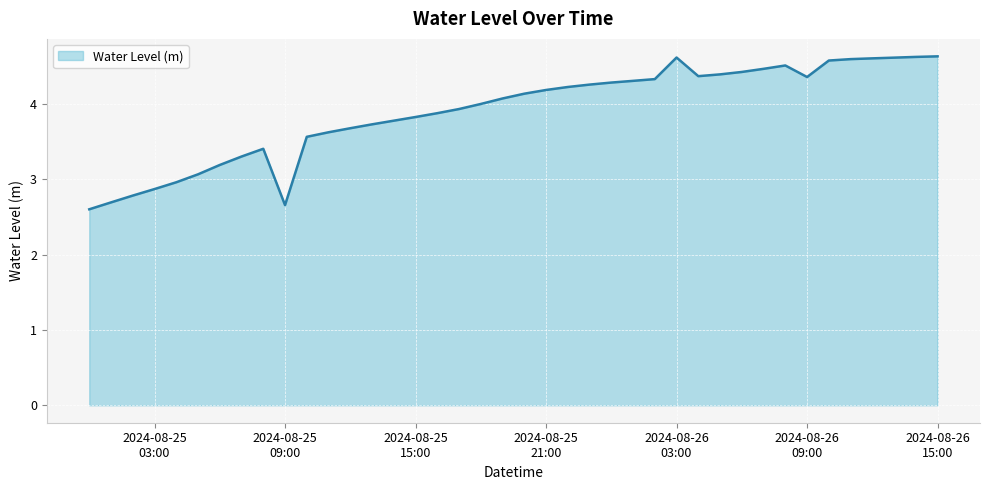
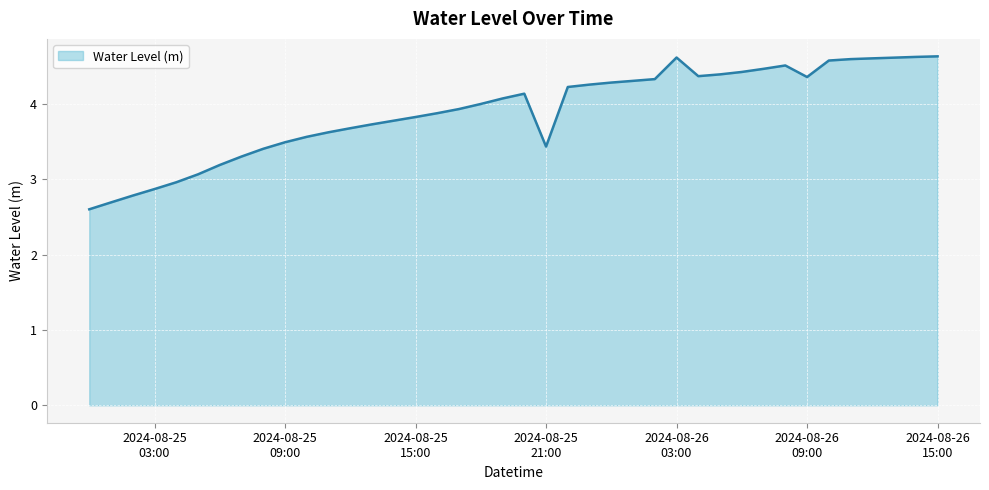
2024-08-25 09:00: 2.7 -> 3.5
2024-08-25 21:00: 4.2 -> 3.4
